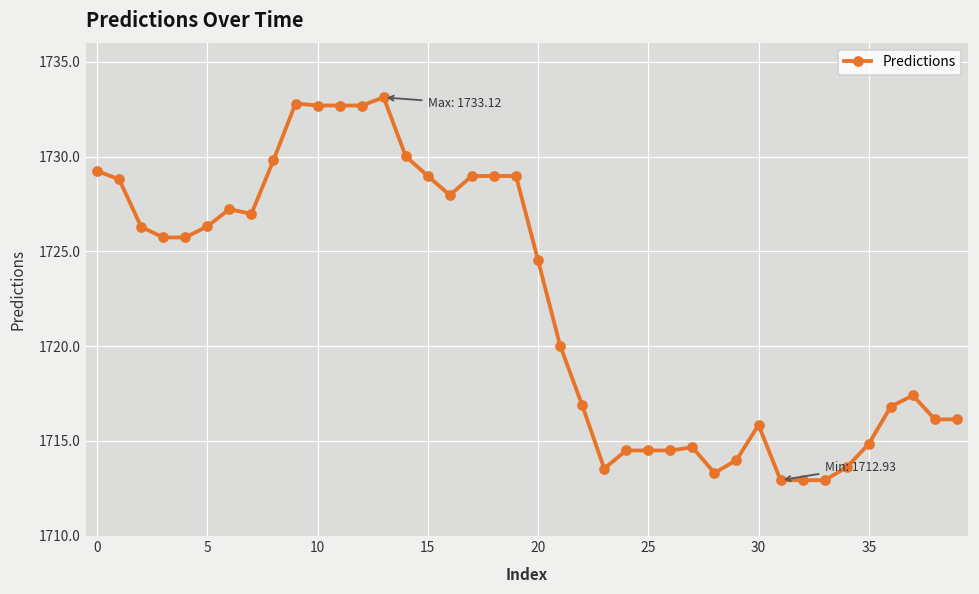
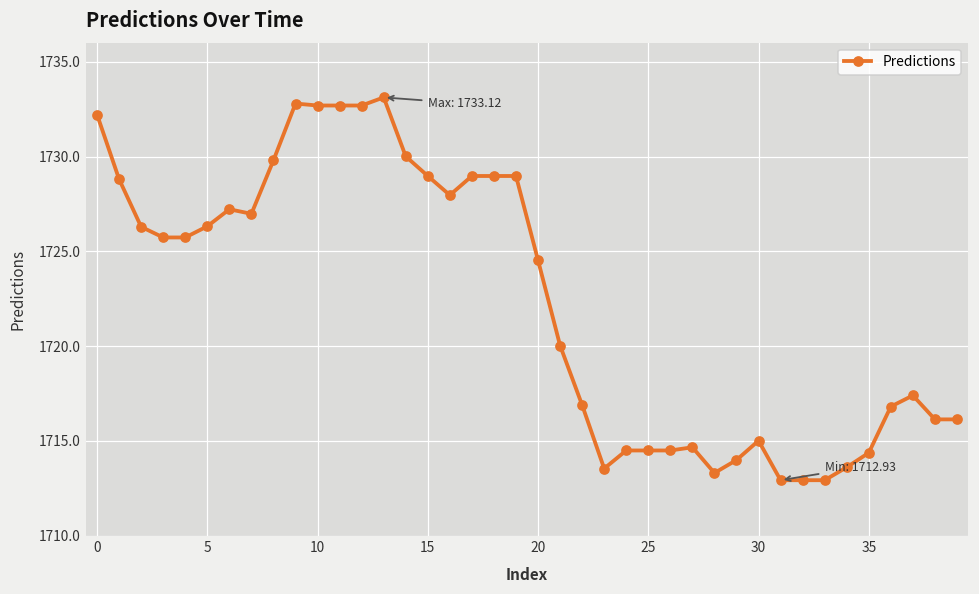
0: 1729.2 -> 1732.2
30: 1715.8 -> 1715.0
35: 1714.8 -> 1714.4
